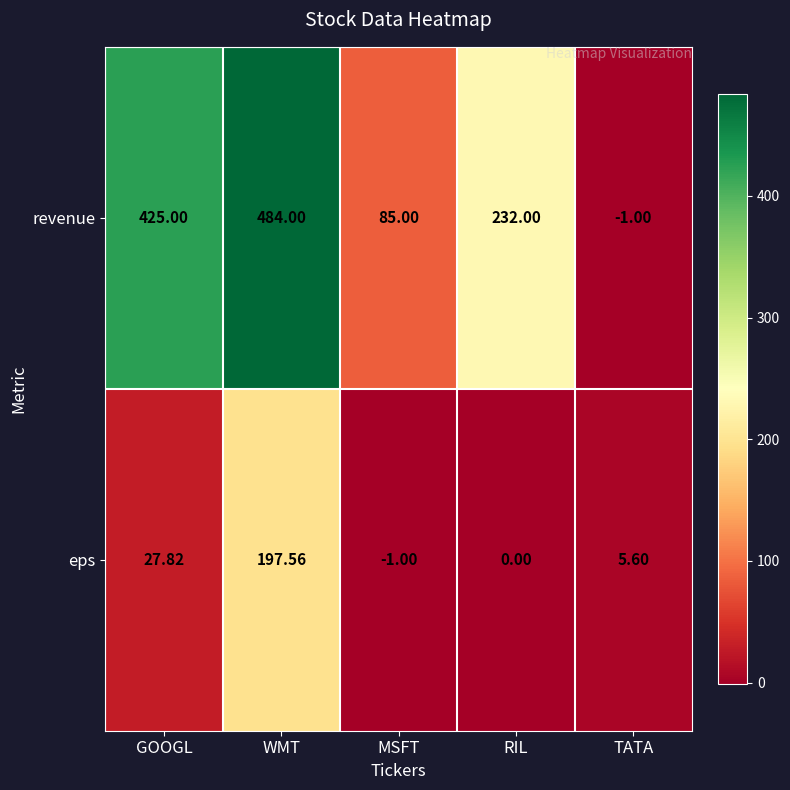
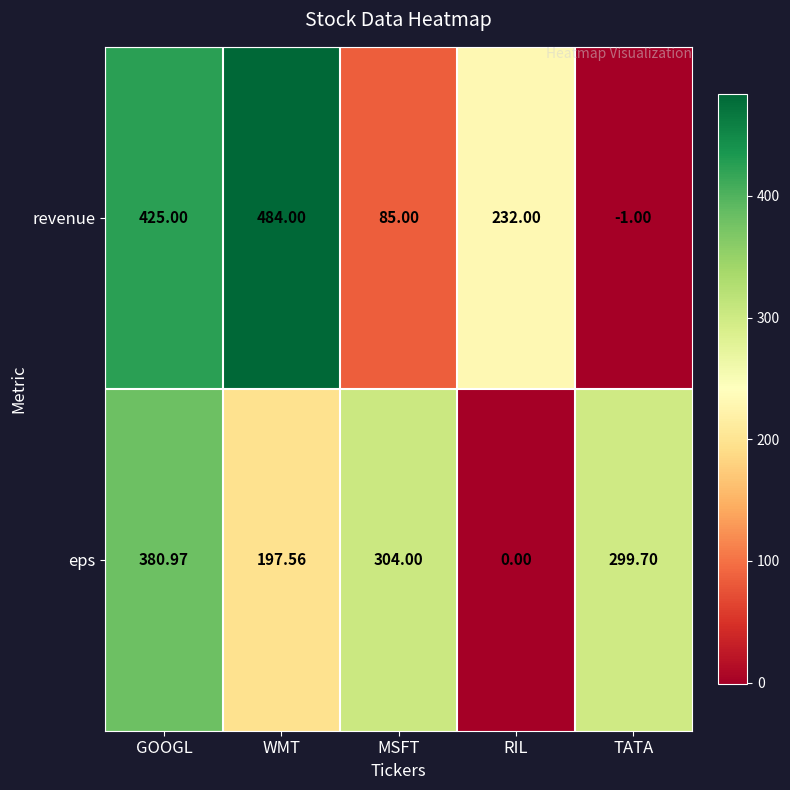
eps, GOOGL: 27.82 -> 380.97
eps, MSFT: -1.00 -> 304.00
eps, TATA: 5.60 -> 299.70
